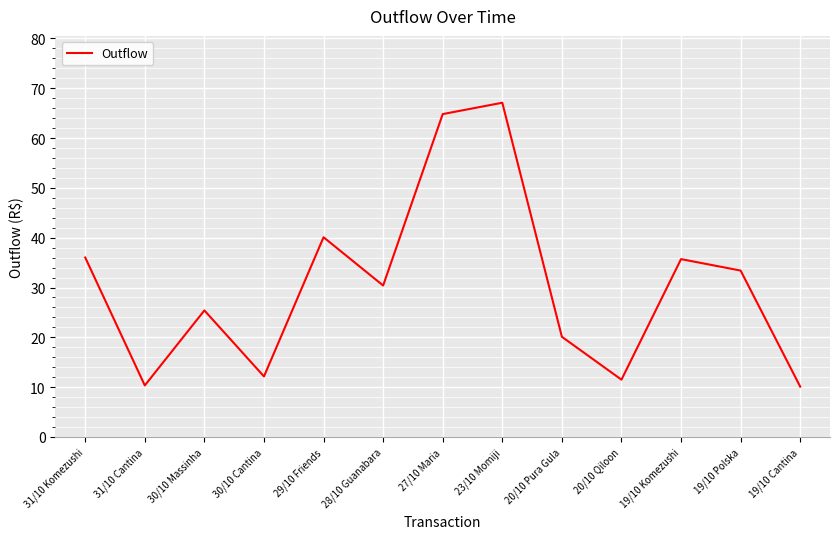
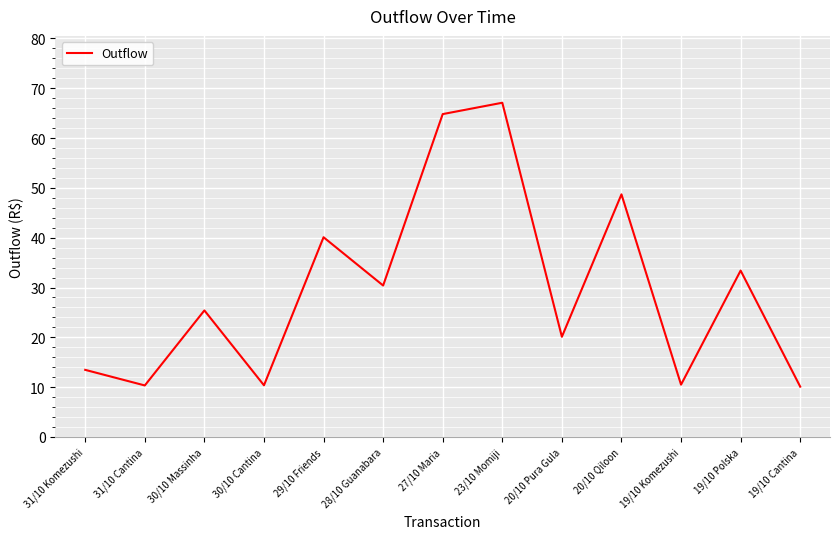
31/10 Komezushi: 36 -> 13
30/10 Cantina: 12 -> 10
20/10 Qiloon: 12 -> 49
19/10 Komezushi: 36 -> 11
